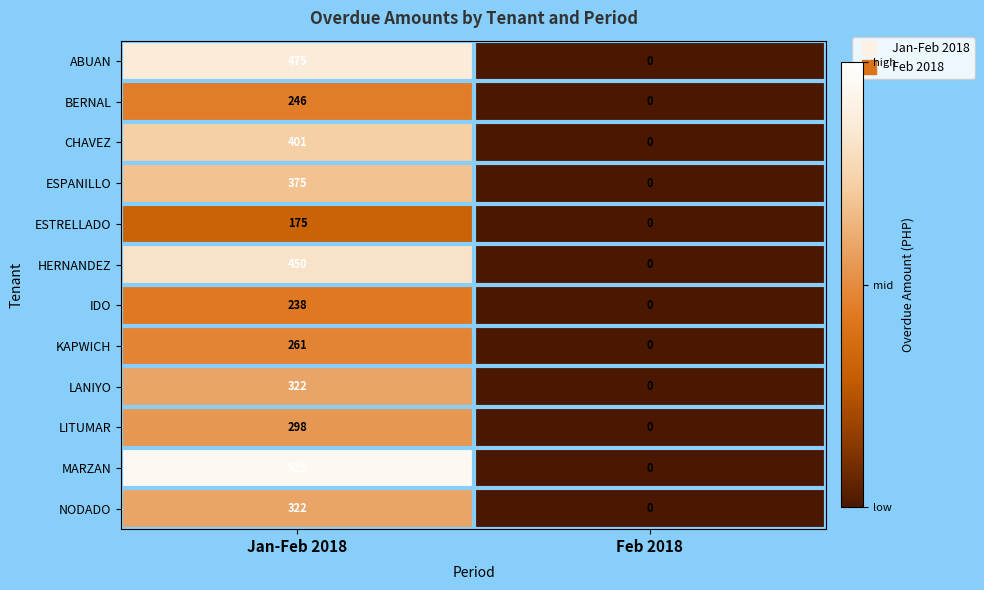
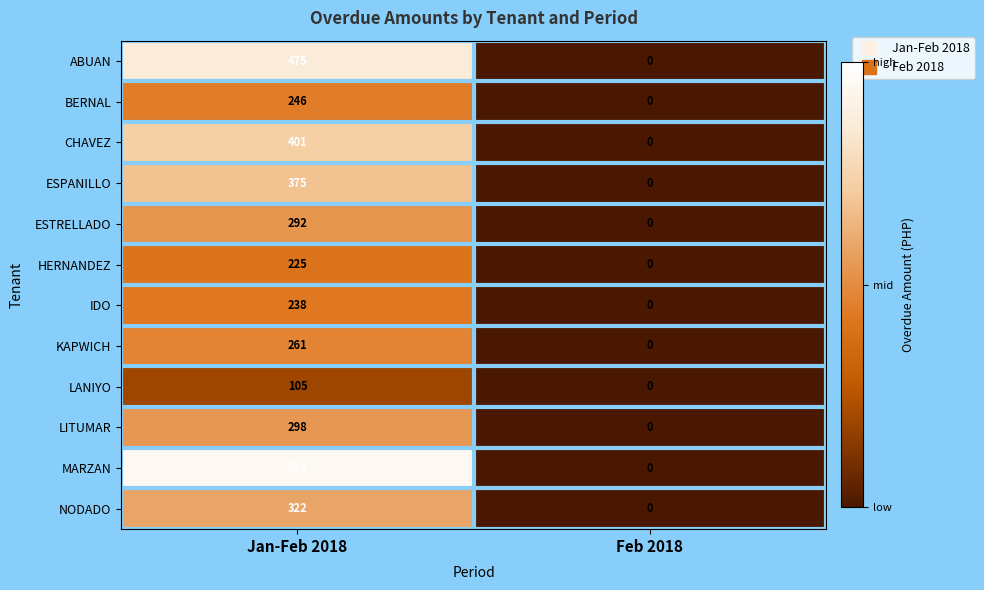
ESTRELLADO, Jan-Feb 2018: 175 -> 292
HERNANDEZ, Jan-Feb 2018: 450 -> 225
LANIYO, Jan-Feb 2018: 322 -> 105
